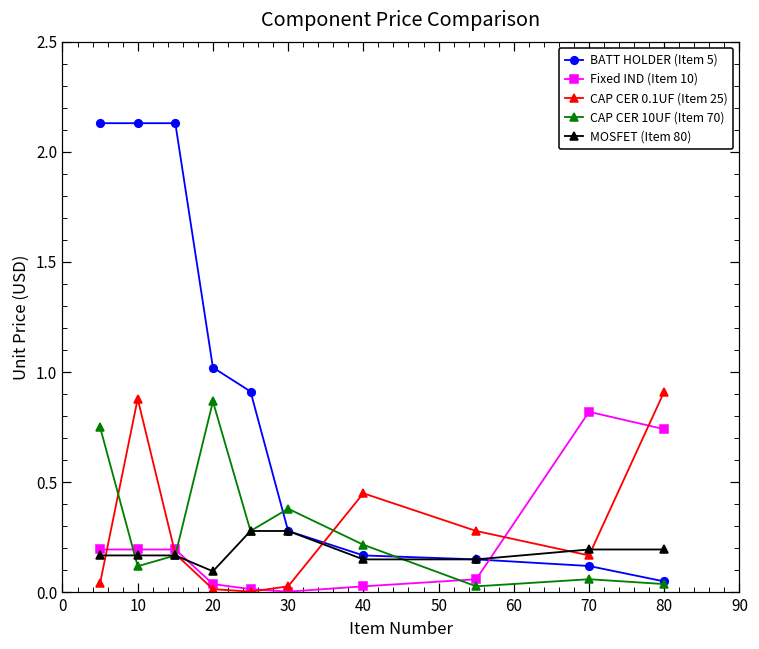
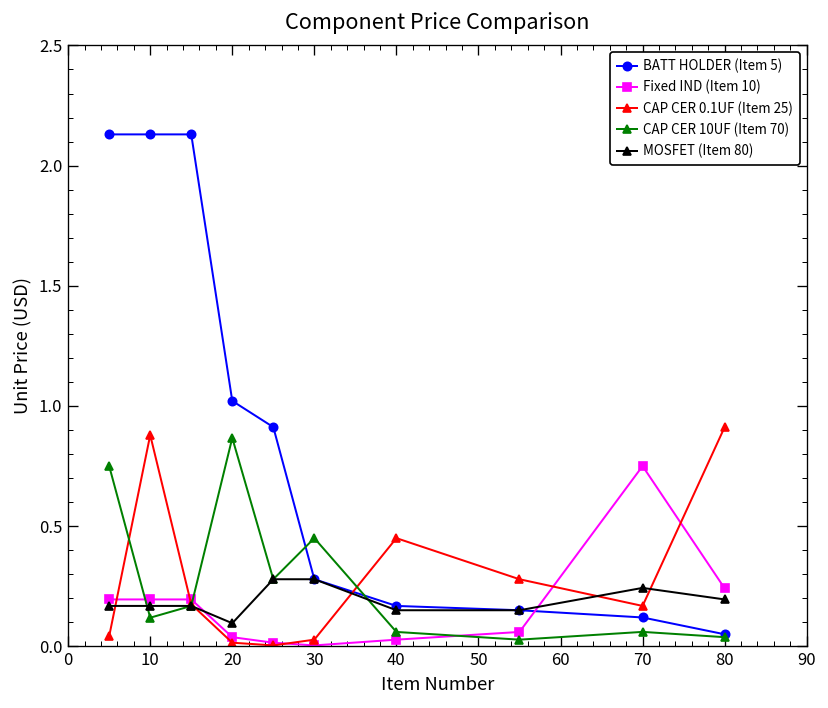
CAP CER 10UF (Item 70), 30: 0.38 -> 0.45
CAP CER 10UF (Item 70), 40: 0.22 -> 0.06
Fixed IND (Item 10), 70: 0.82 -> 0.75
MOSFET (Item 80), 70: 0.20 -> 0.24
Fixed IND (Item 10), 80: 0.74 -> 0.24
